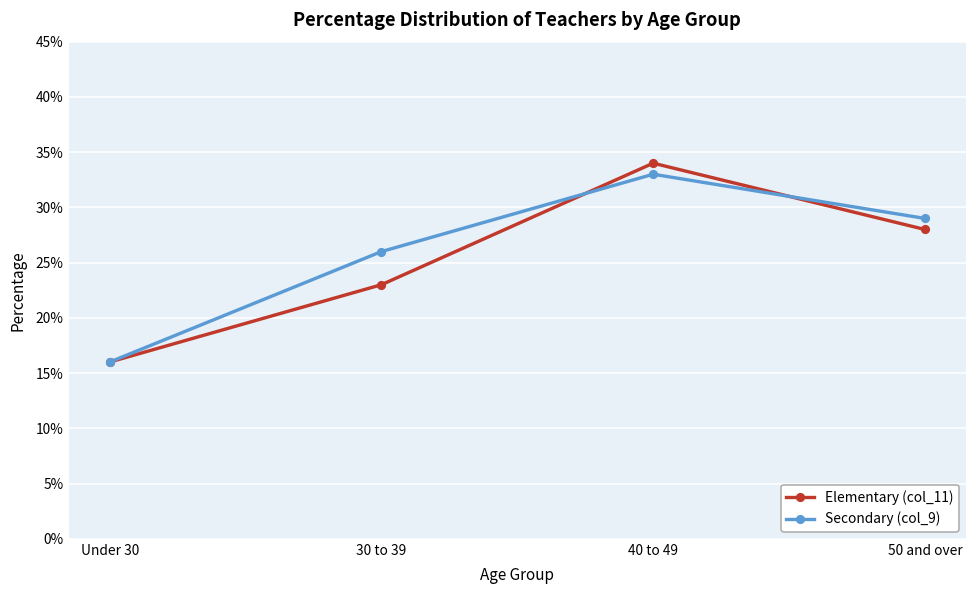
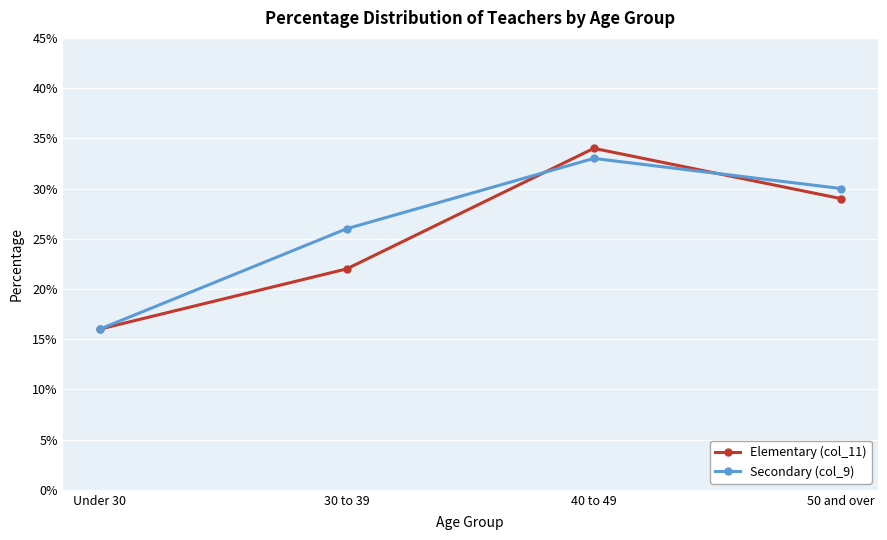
Elementary (col_11), 30 to 39: 23% -> 22%
Elementary (col_11), 50 and over: 28% -> 29%
Secondary (col_9), 50 and over: 29% -> 30%
